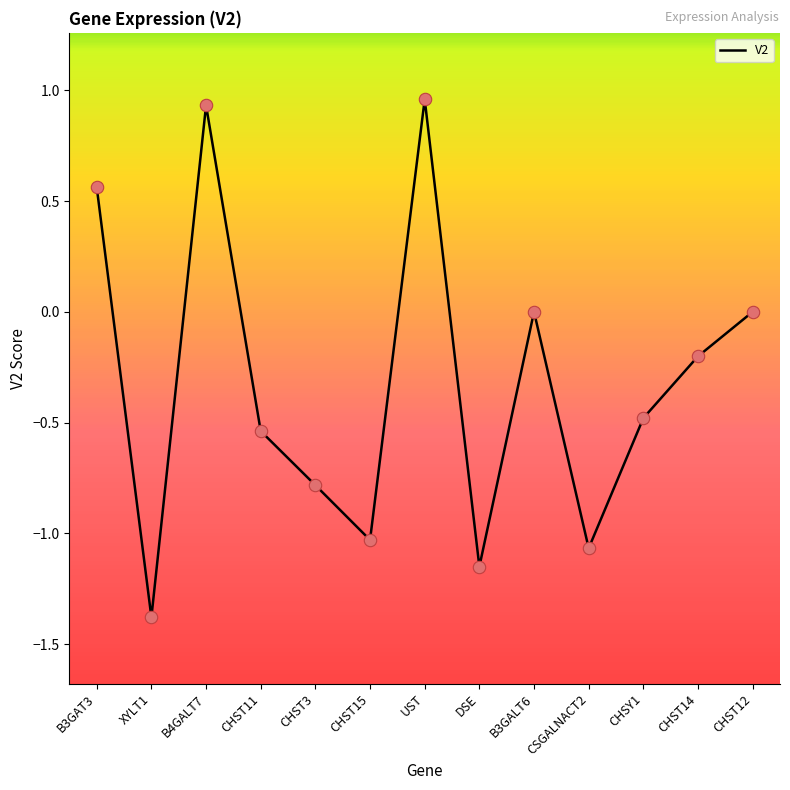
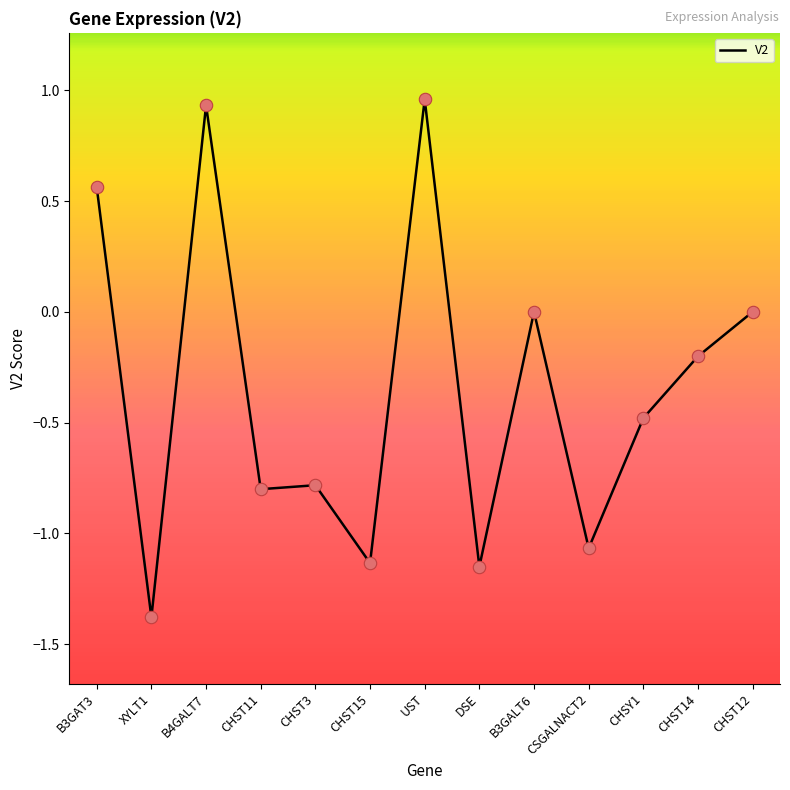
CHST11: -0.54 -> -0.80
CHST15: -1.03 -> -1.13
